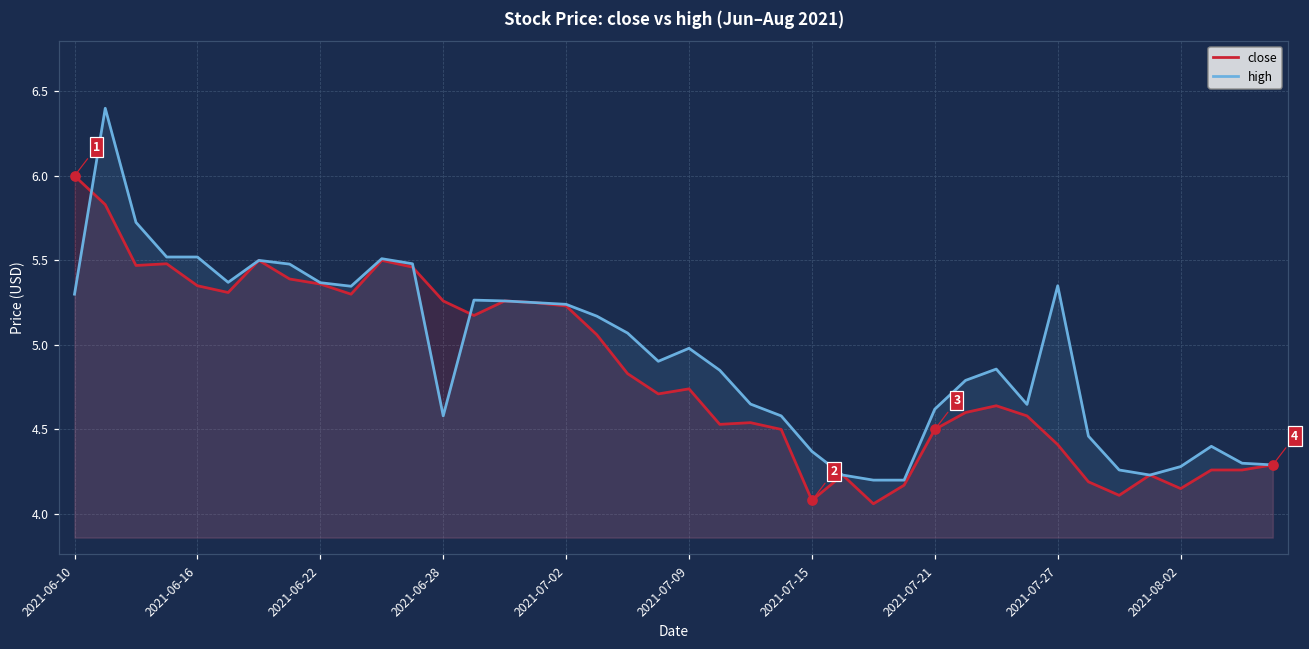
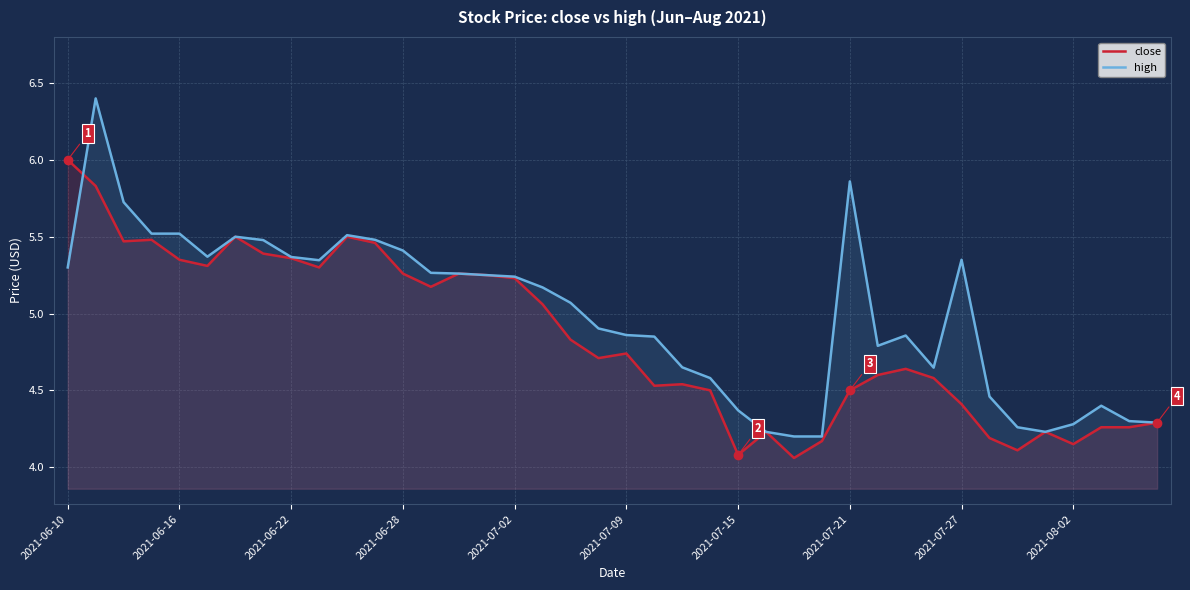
high, 2021-06-28: 4.58 -> 5.41
high, 2021-07-09: 4.98 -> 4.86
high, 2021-07-21: 4.62 -> 5.86
